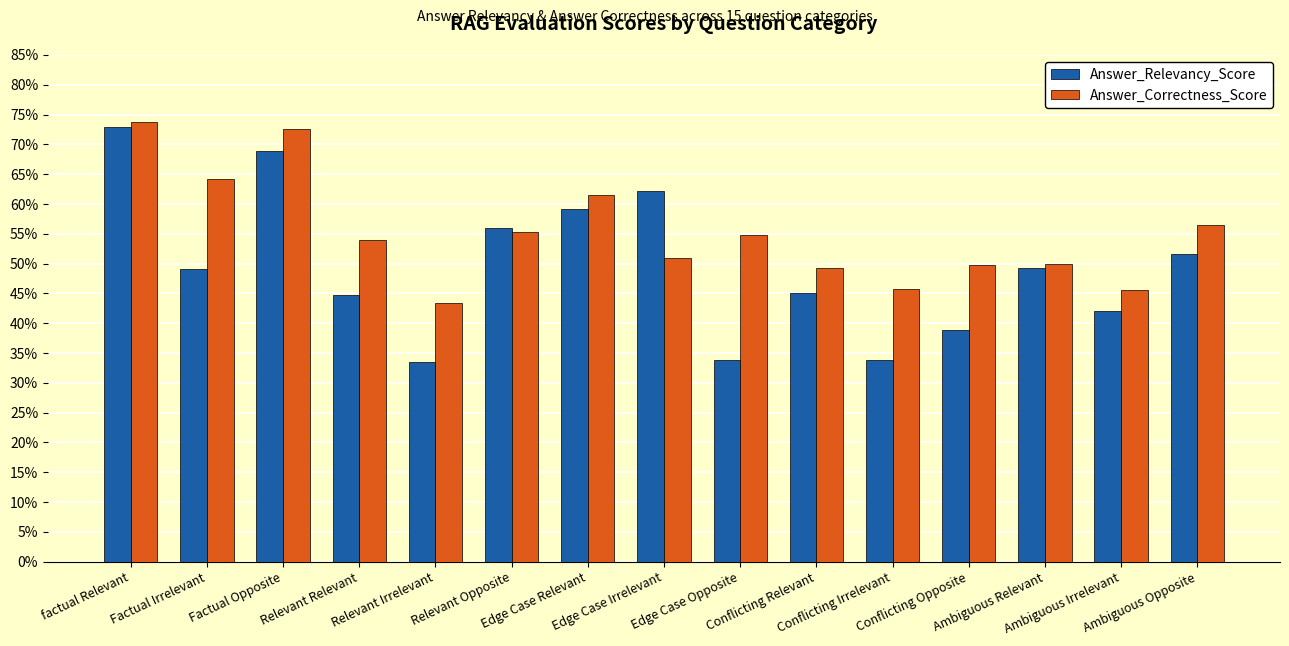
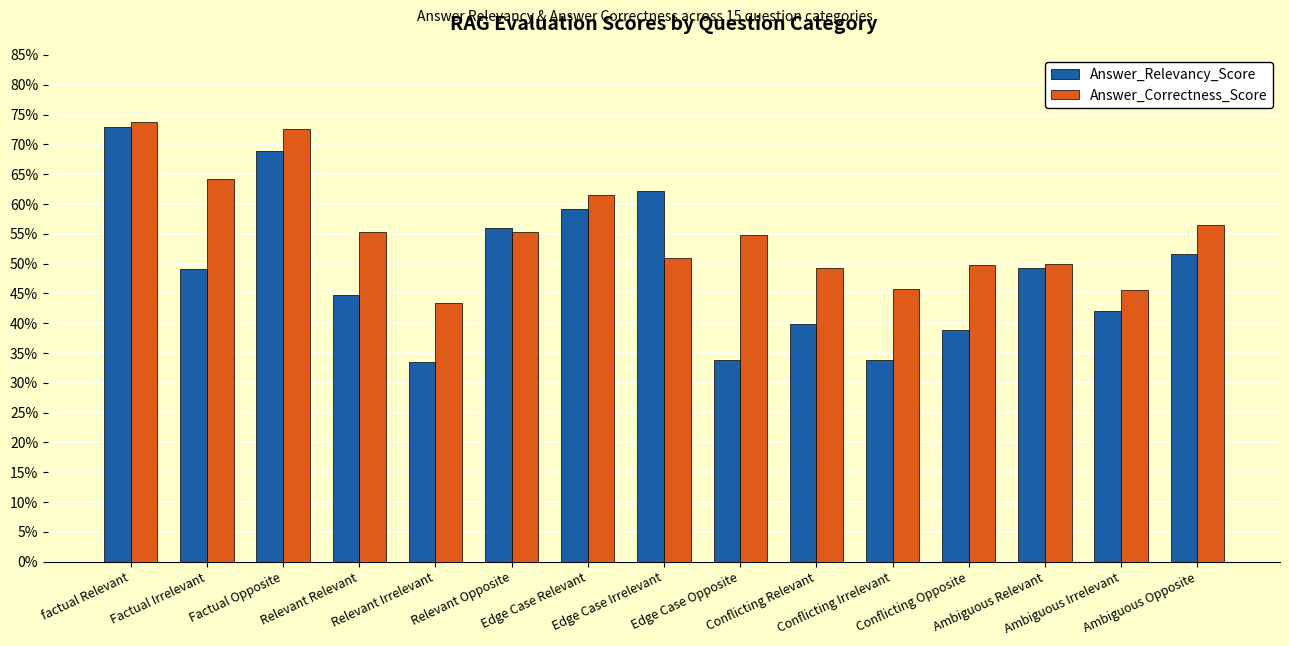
Answer_Correctness_Score, Relevant Relevant: 54% -> 55%
Answer_Relevancy_Score, Conflicting Relevant: 45% -> 40%
